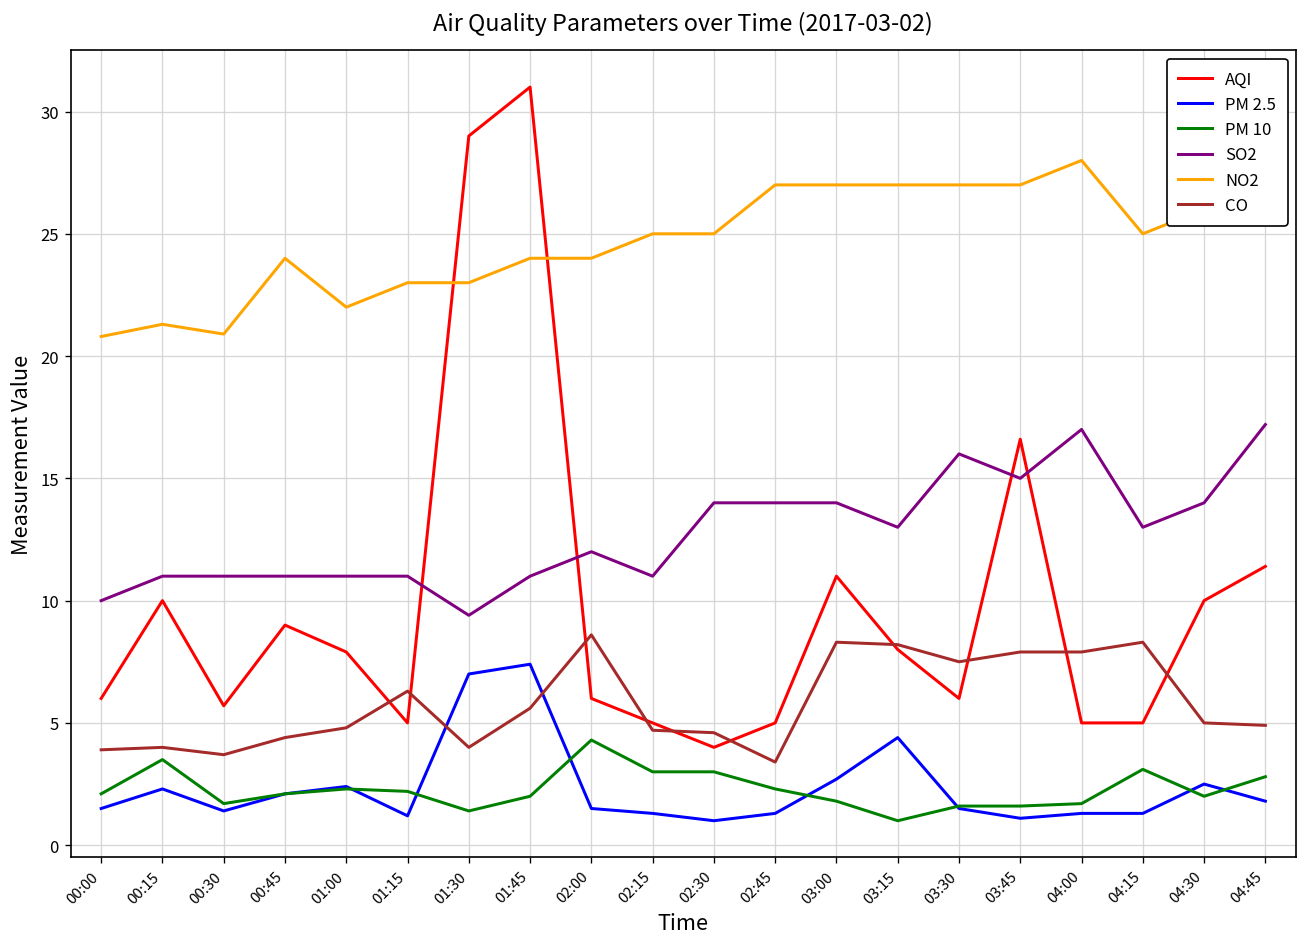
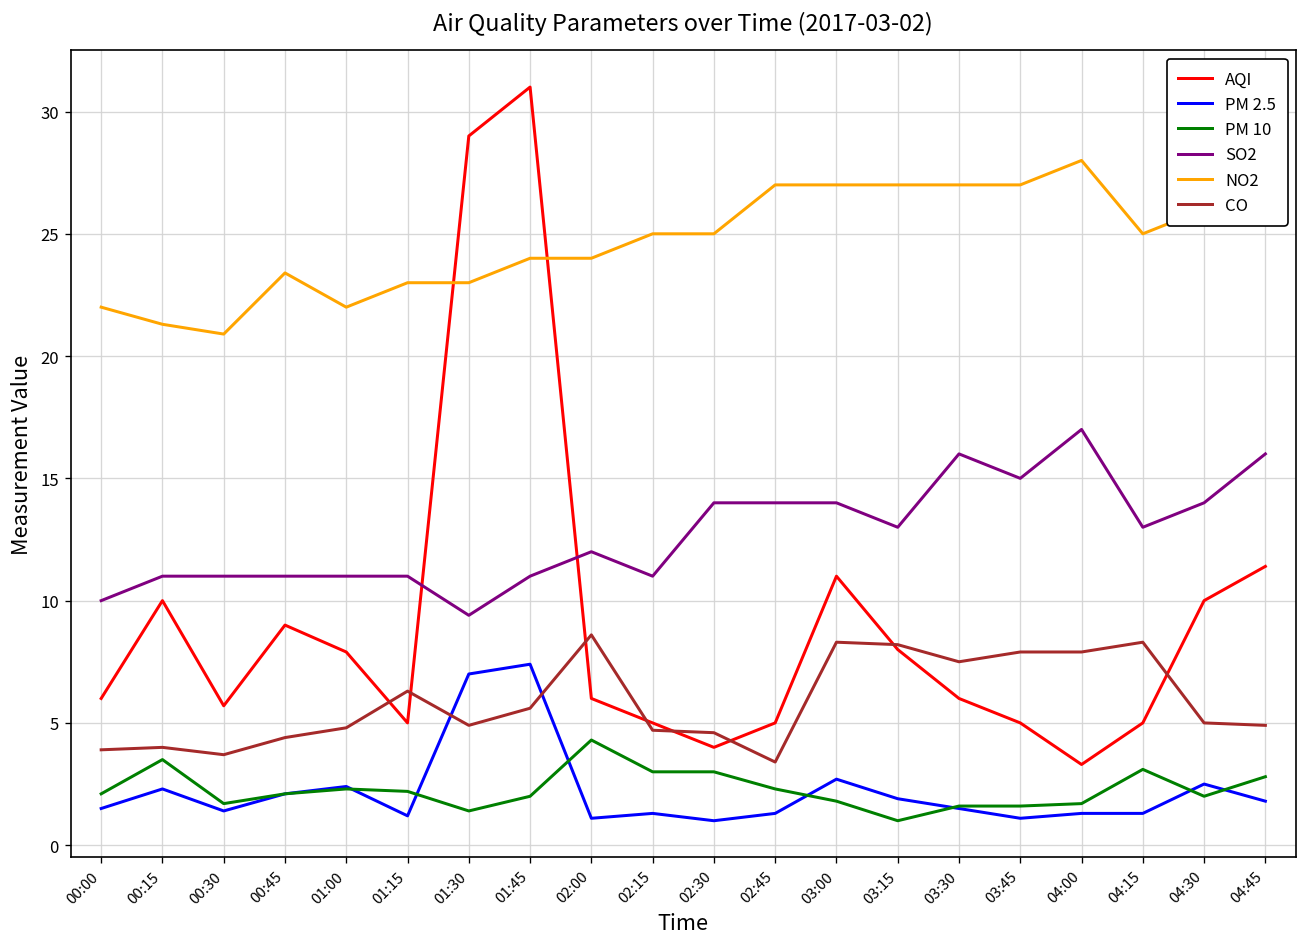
NO2, 00:00: 20.8 -> 22.0
NO2, 00:45: 24.0 -> 23.4
CO, 01:30: 4.0 -> 4.9
PM 2.5, 02:00: 1.5 -> 1.1
PM 2.5, 03:15: 4.4 -> 1.9
AQI, 03:45: 16.6 -> 5.0
AQI, 04:00: 5.0 -> 3.3
SO2, 04:45: 17.2 -> 16.0
